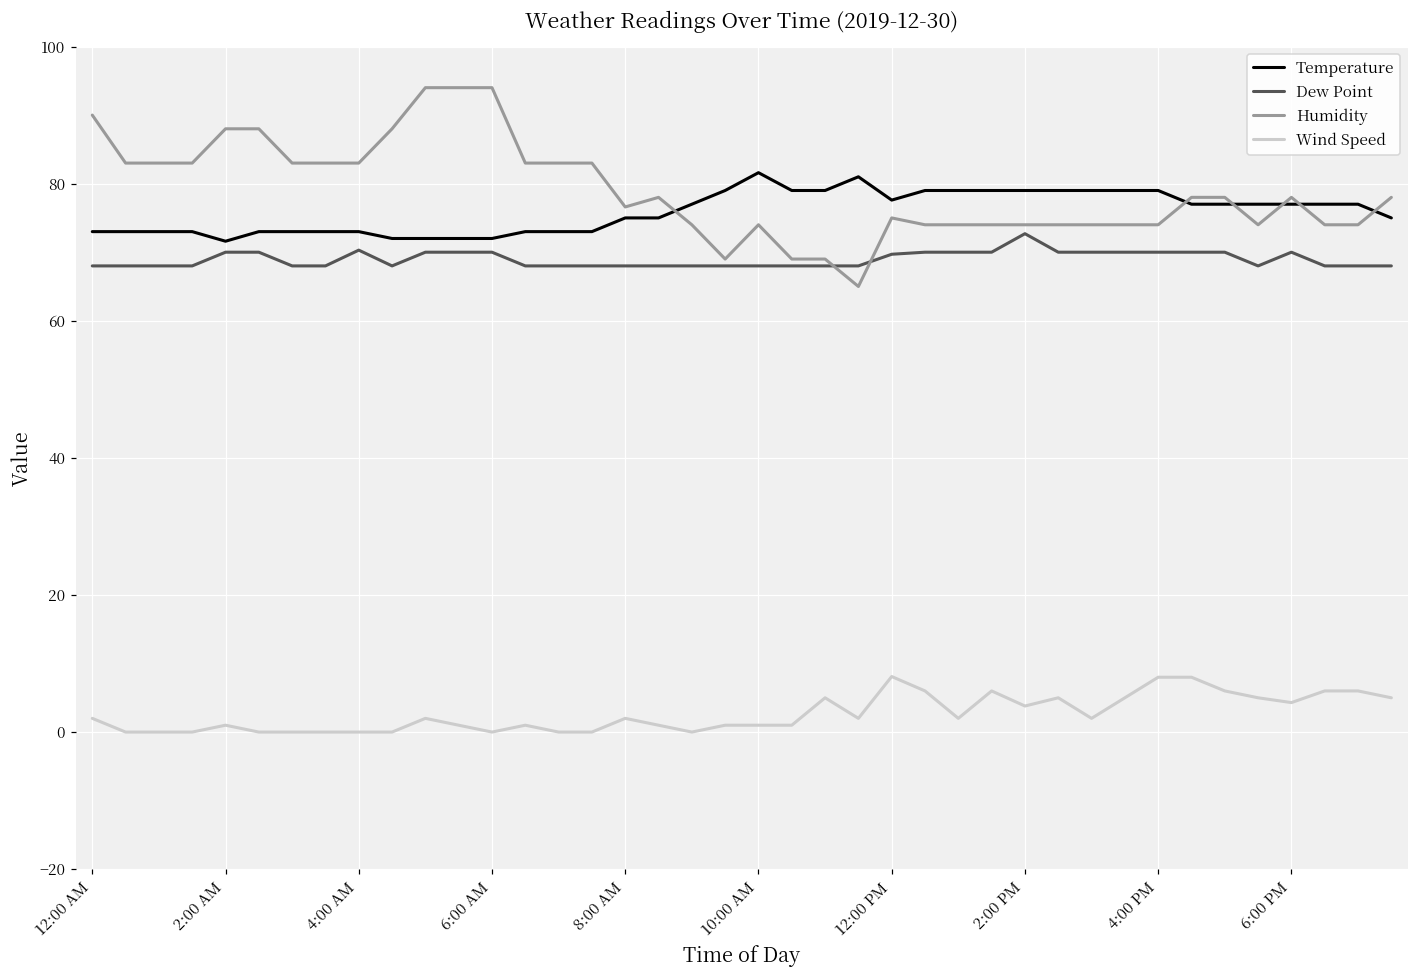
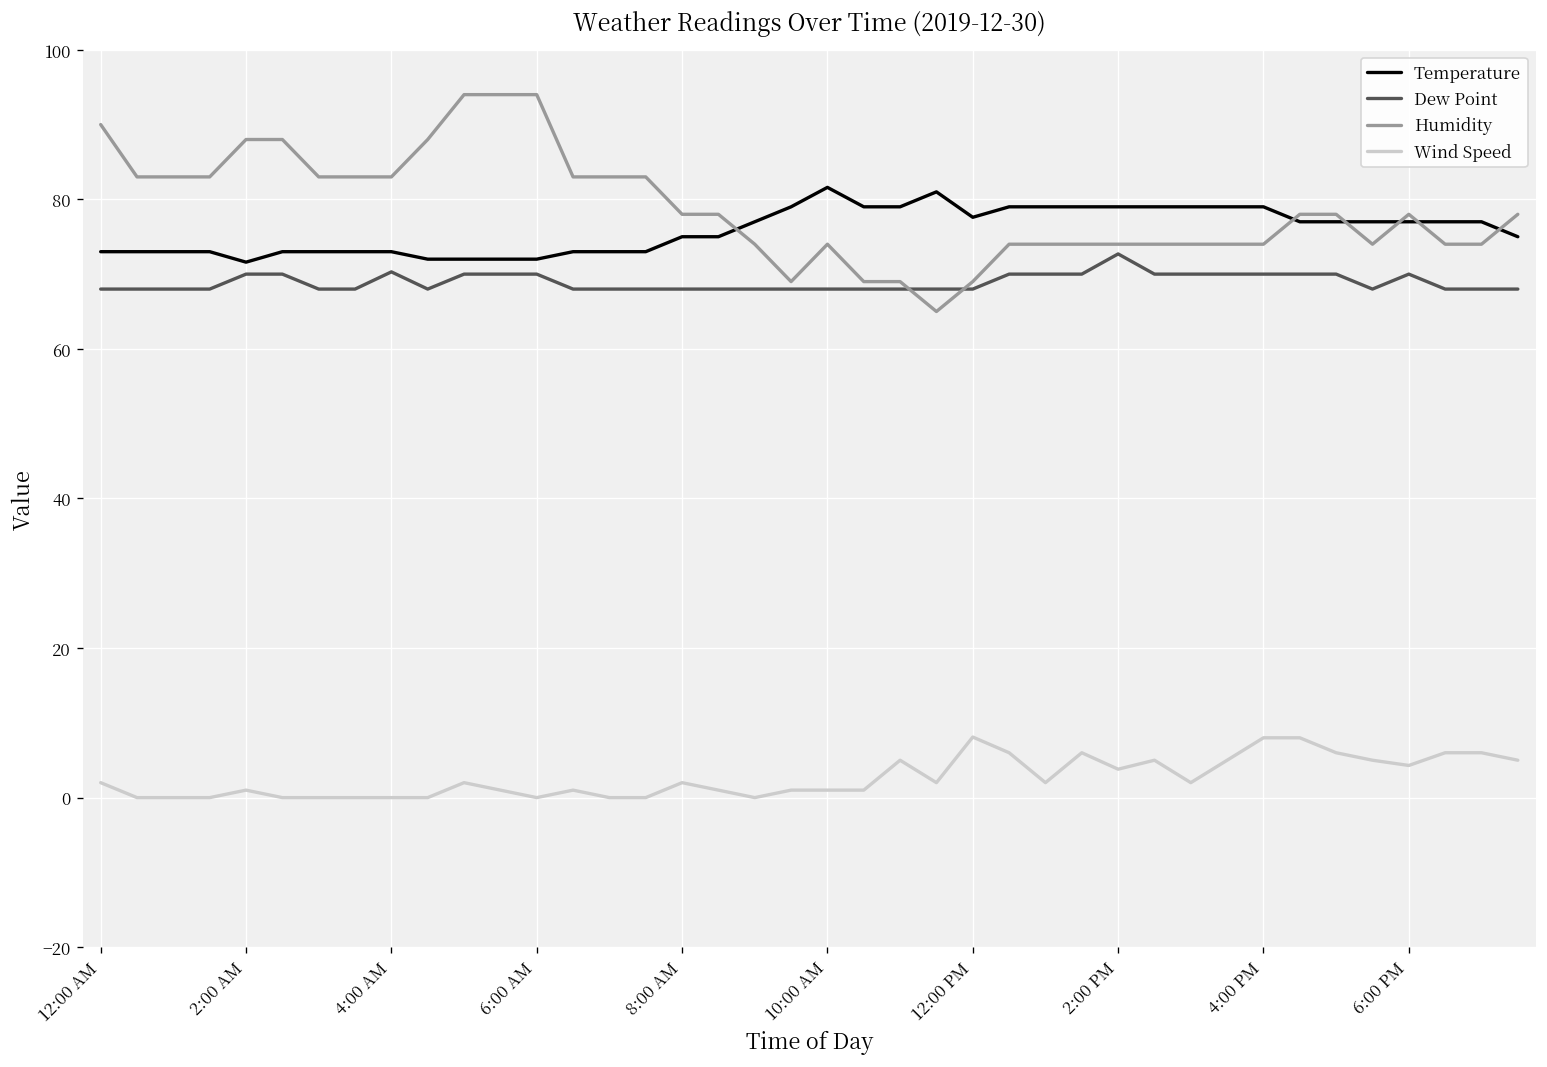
Humidity, 8:00 AM: 77 -> 78
Dew Point, 12:00 PM: 70 -> 68
Humidity, 12:00 PM: 75 -> 69
